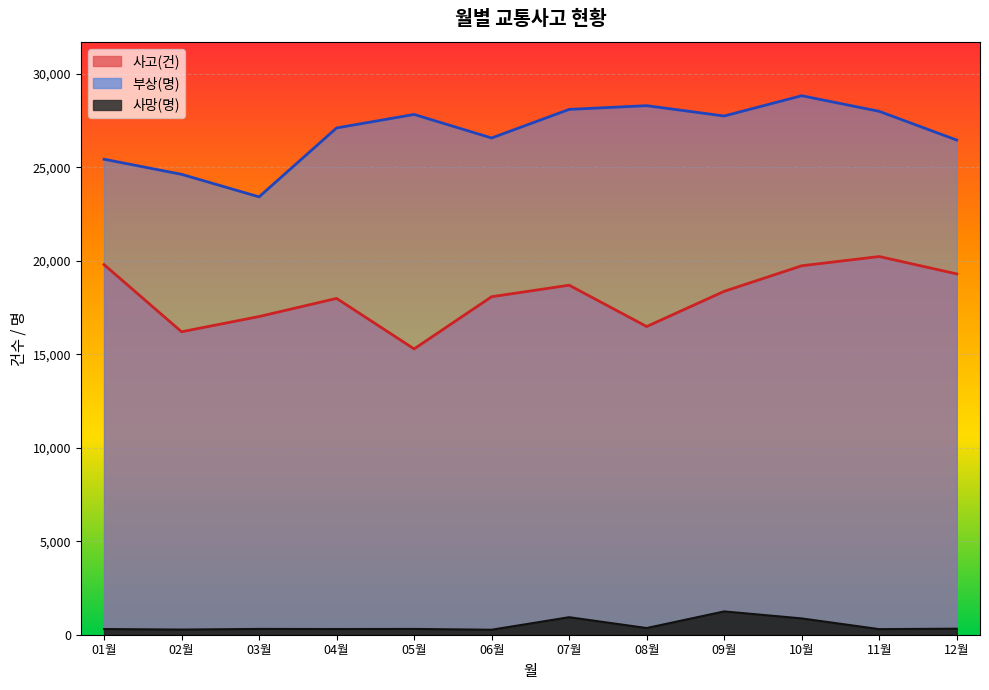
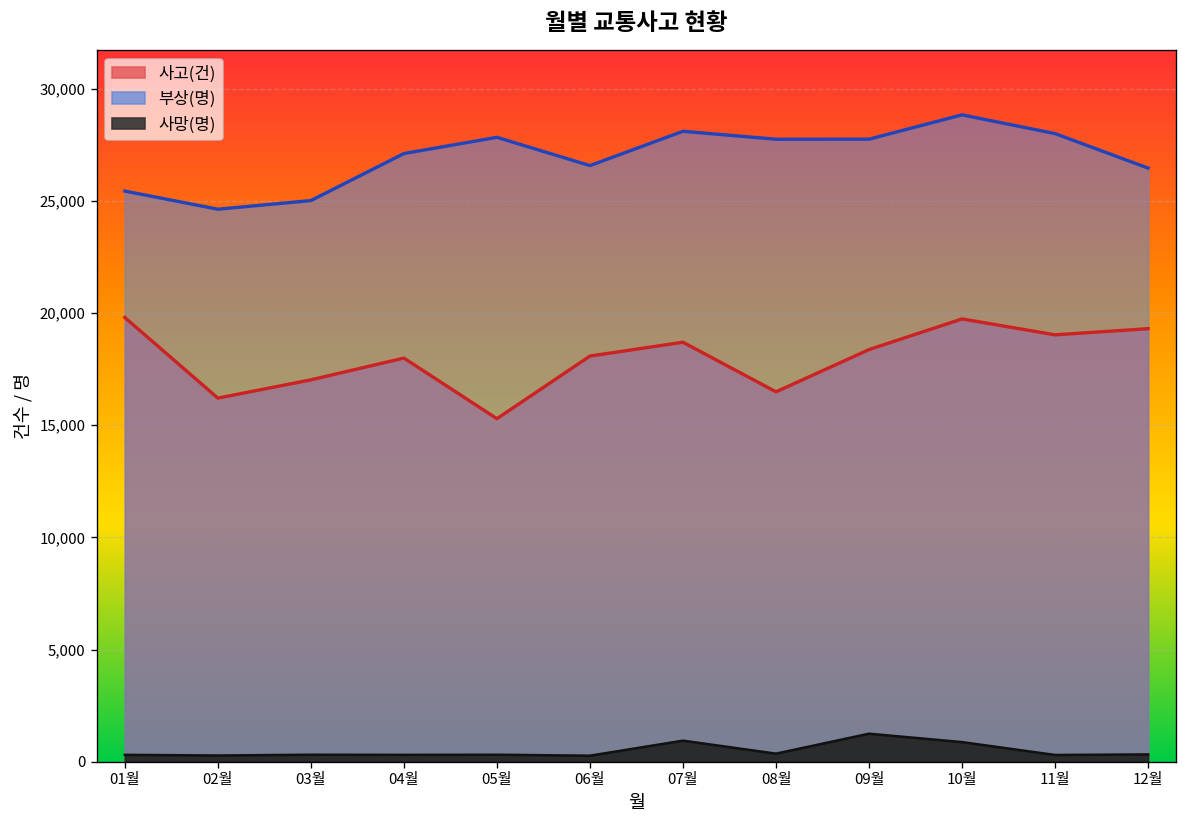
부상(명), 03월: 23,400 -> 25,000
부상(명), 08월: 28,300 -> 27,700
사고(건), 11월: 20,200 -> 19,000
